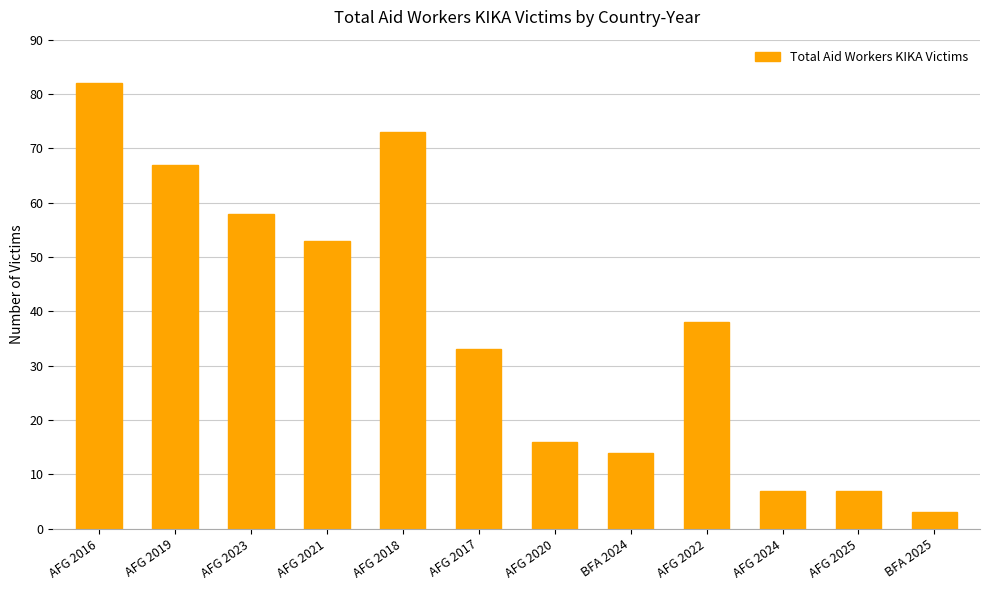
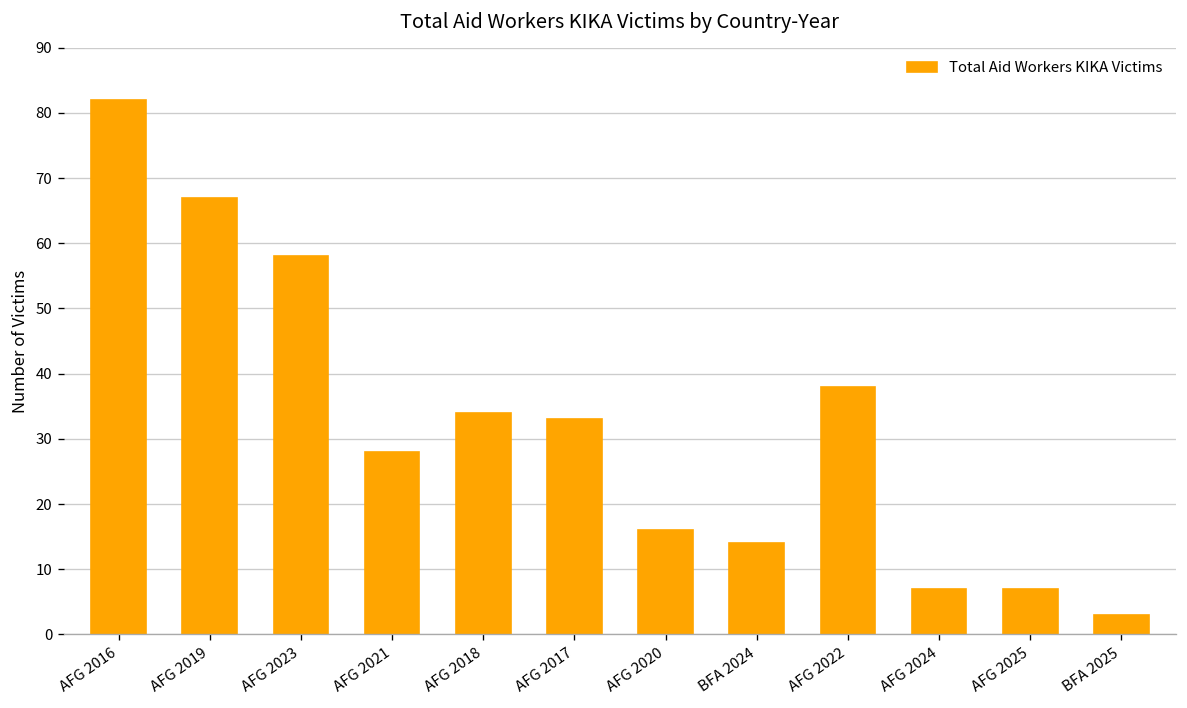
AFG 2021: 53 -> 28
AFG 2018: 73 -> 34
